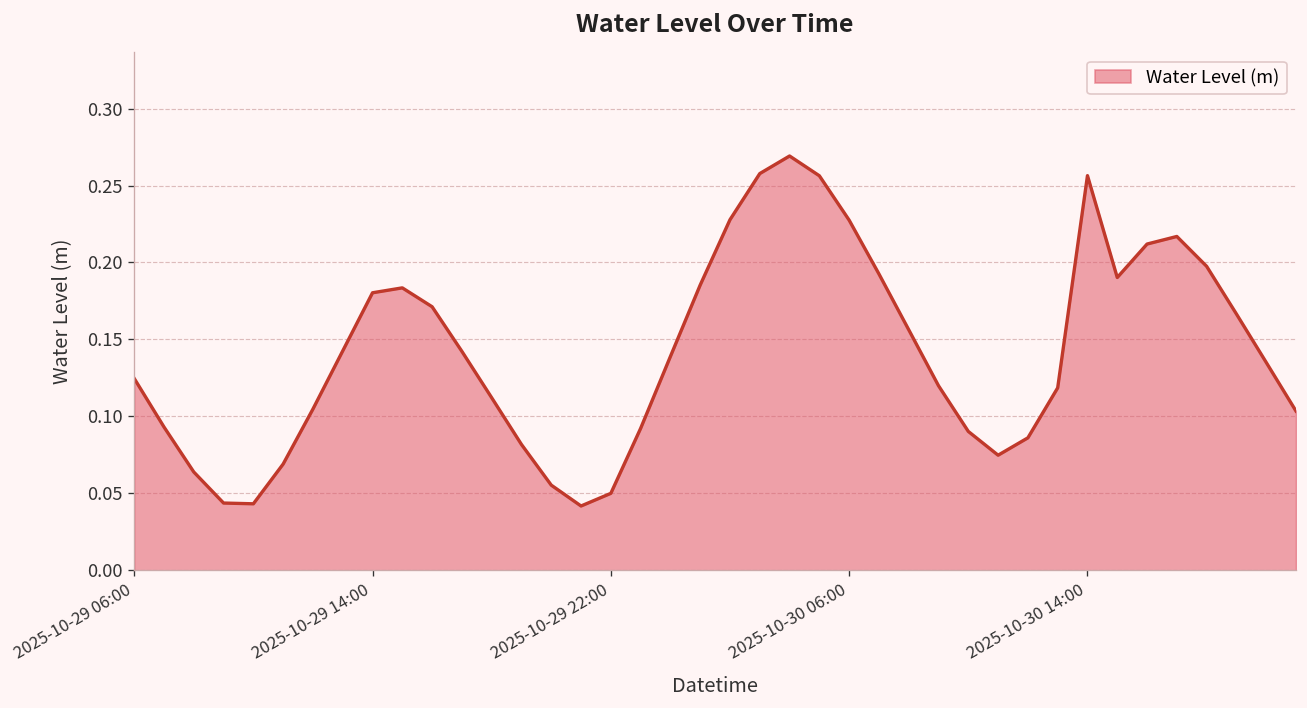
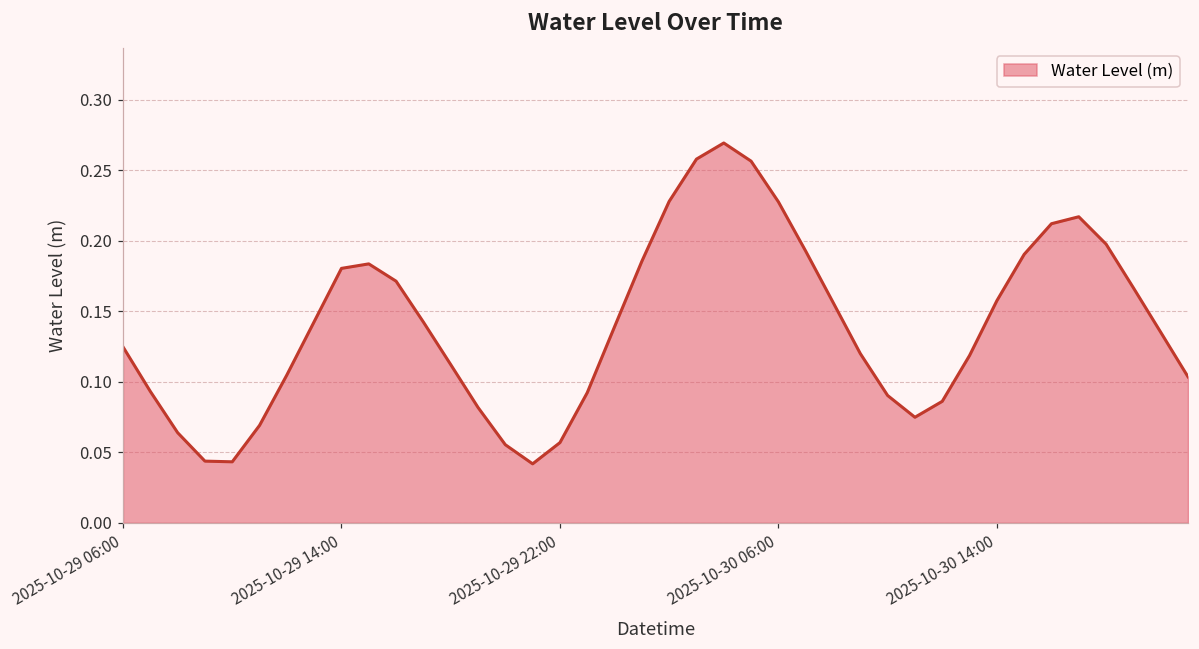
2025-10-29 22:00: 0.050 -> 0.057
2025-10-30 14:00: 0.256 -> 0.157
